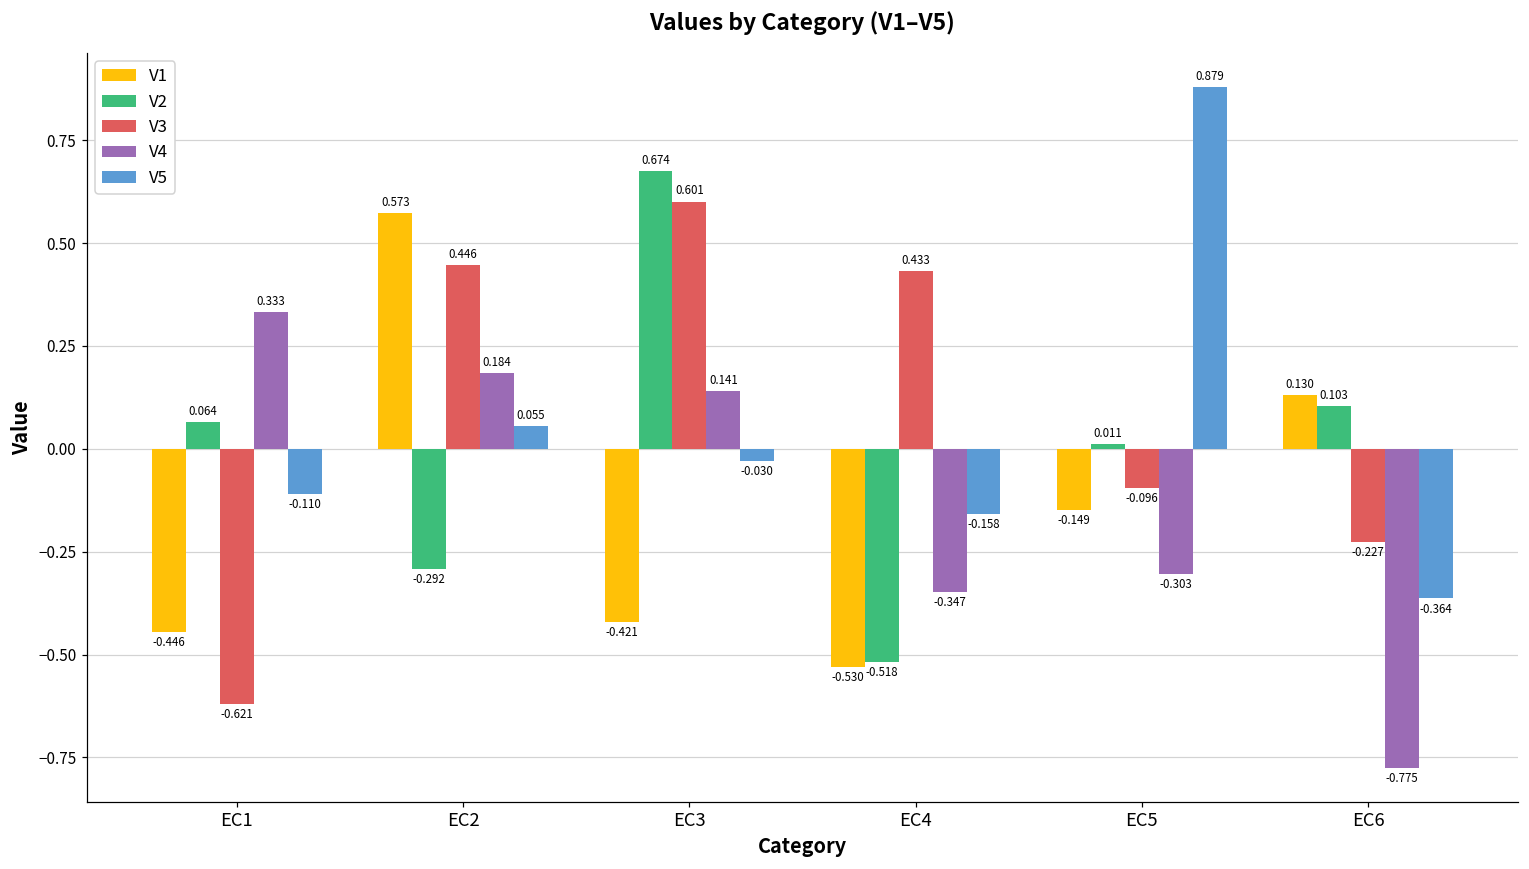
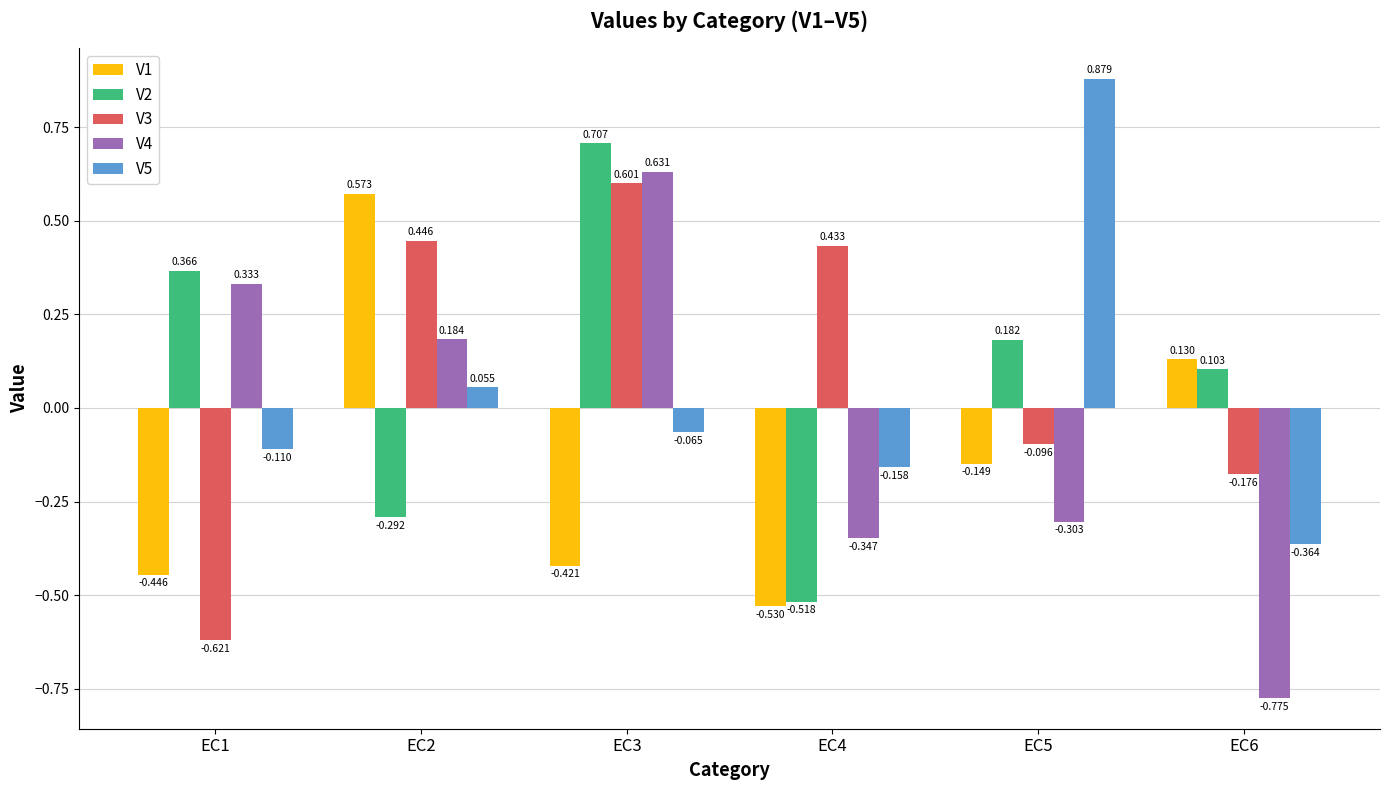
V2, EC1: 0.064 -> 0.366
V2, EC3: 0.674 -> 0.707
V4, EC3: 0.141 -> 0.631
V5, EC3: -0.030 -> -0.065
V2, EC5: 0.011 -> 0.182
V3, EC6: -0.227 -> -0.176
